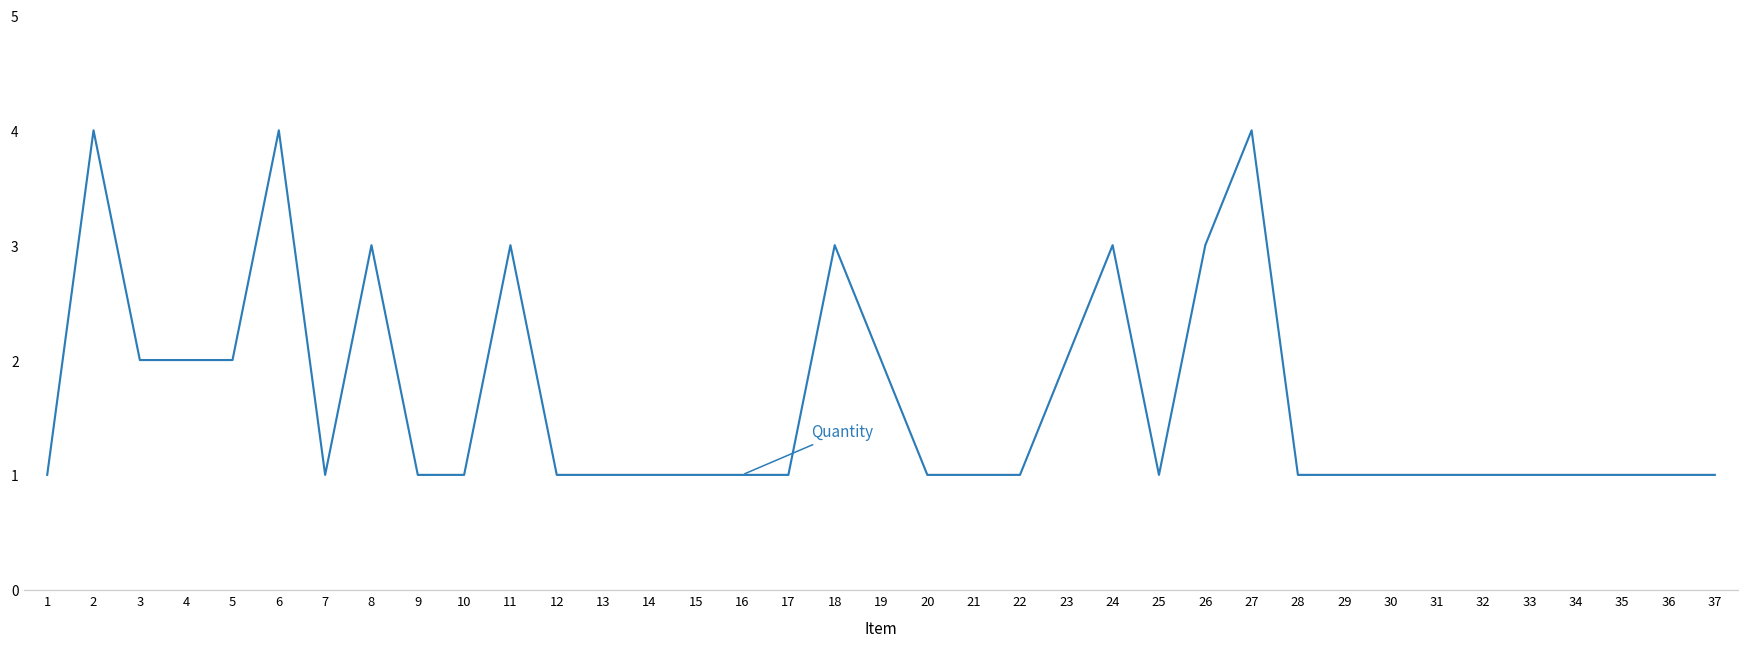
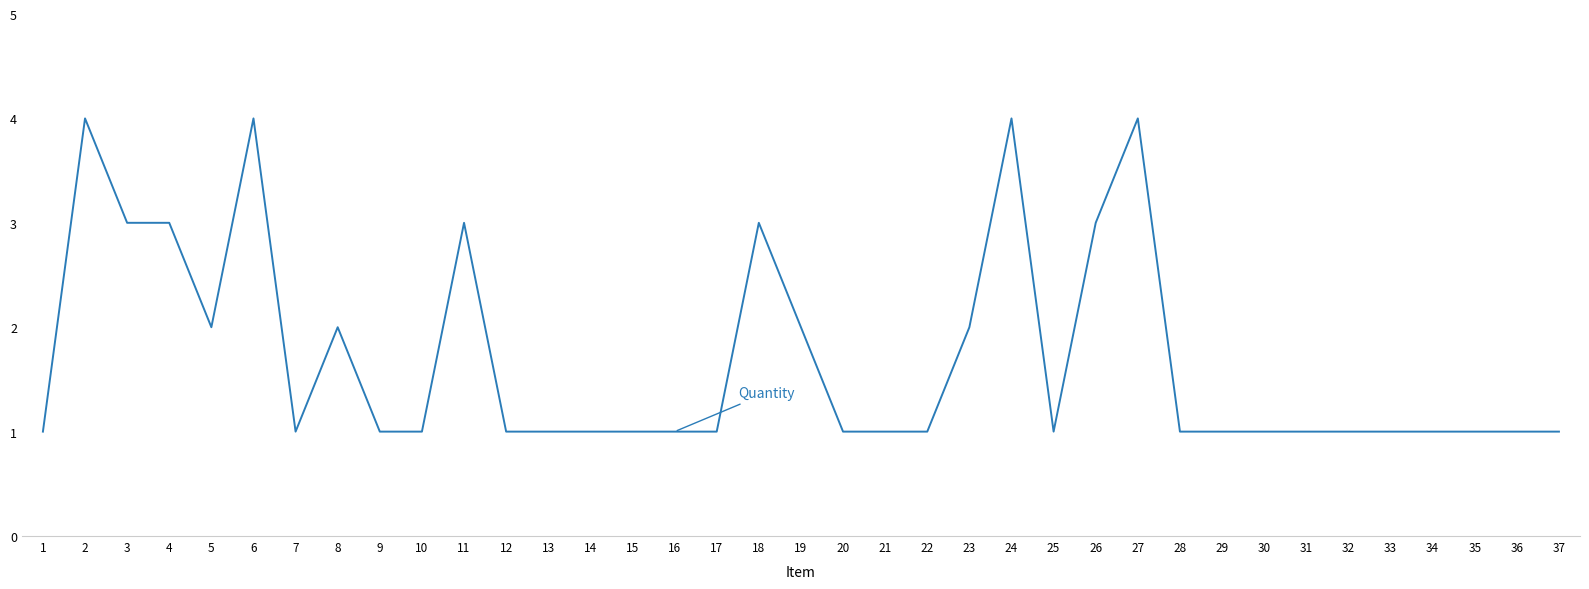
3: 2 -> 3
4: 2 -> 3
8: 3 -> 2
24: 3 -> 4
